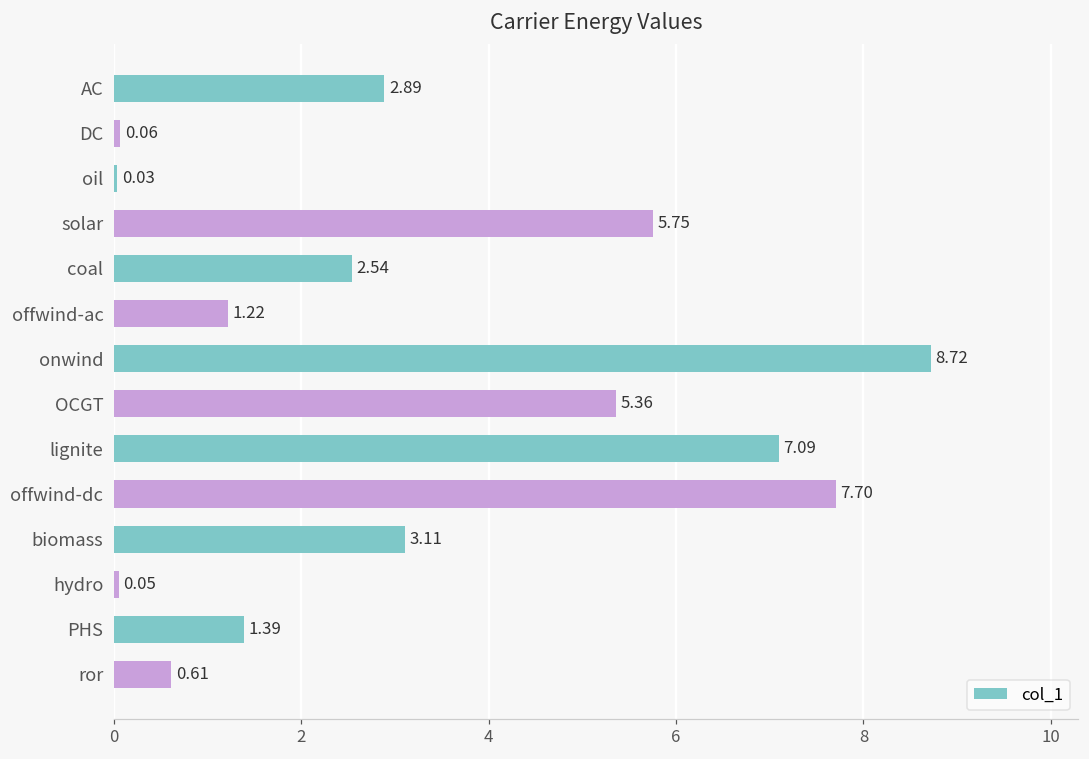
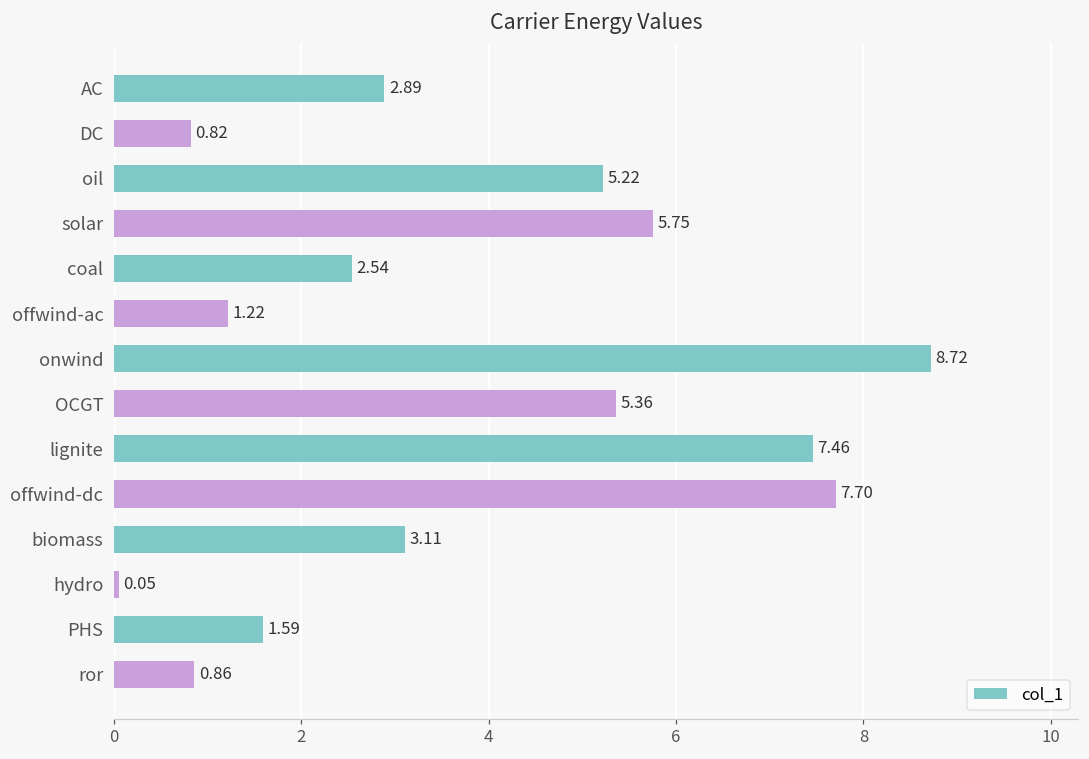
DC: 0.06 -> 0.82
oil: 0.03 -> 5.22
lignite: 7.09 -> 7.46
PHS: 1.39 -> 1.59
ror: 0.61 -> 0.86
